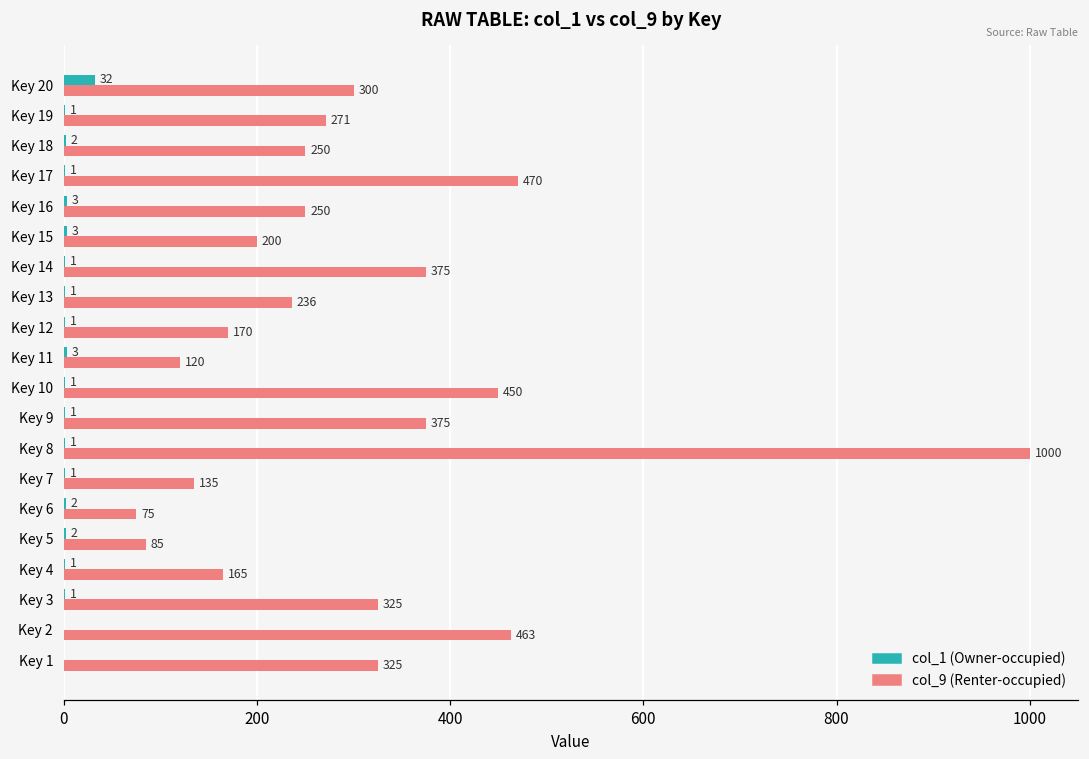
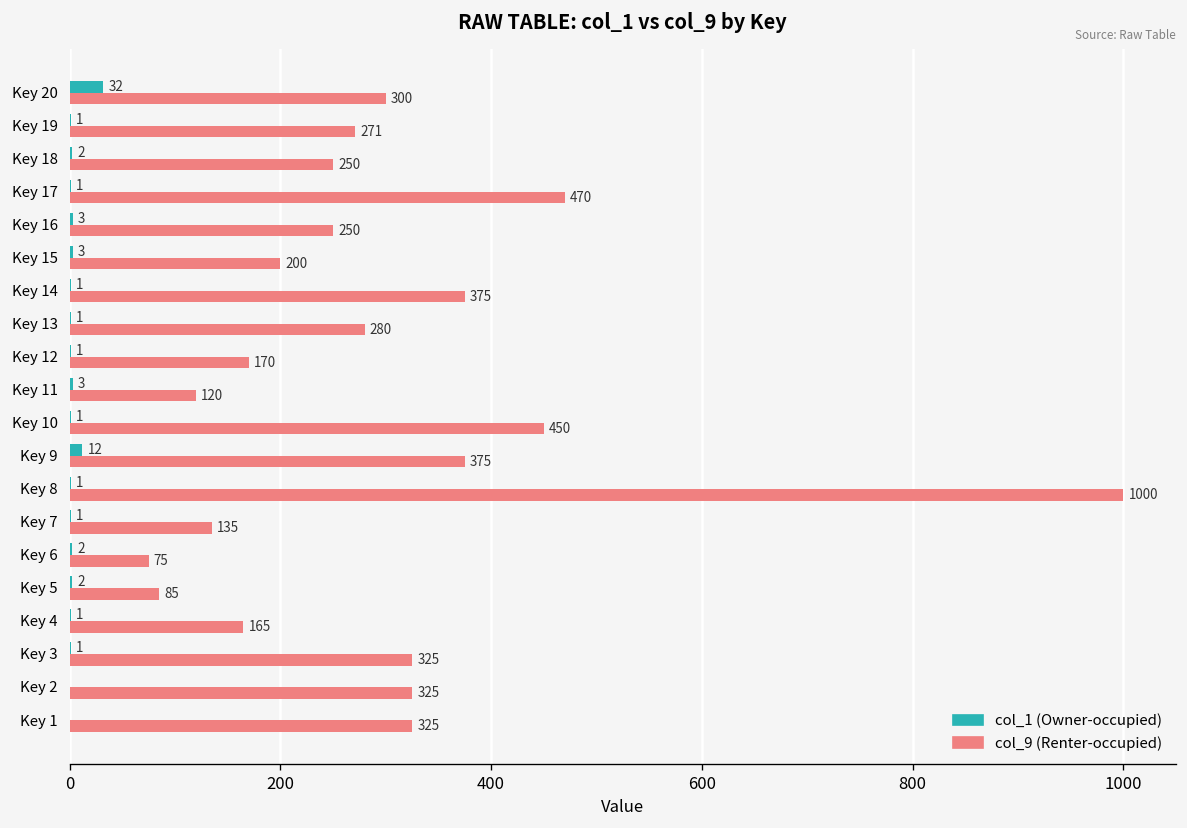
col_9 (Renter-occupied), Key 13: 236 -> 280
col_1 (Owner-occupied), Key 9: 1 -> 12
col_9 (Renter-occupied), Key 2: 463 -> 325
